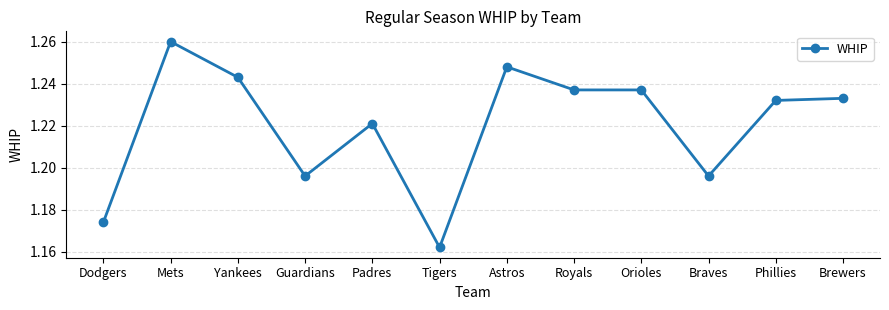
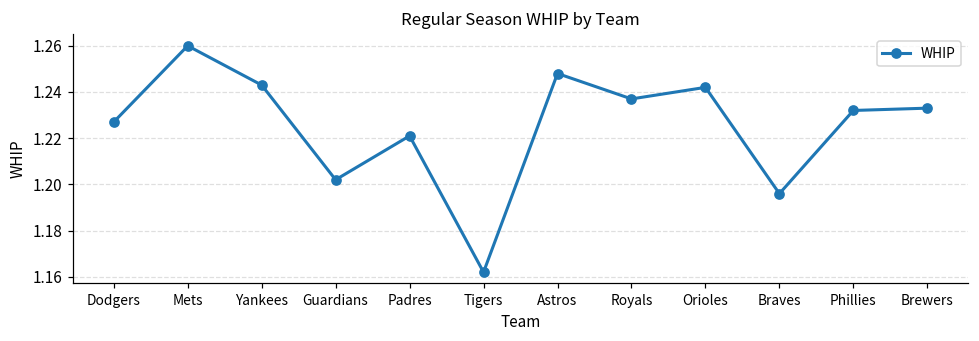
Dodgers: 1.174 -> 1.227
Guardians: 1.196 -> 1.202
Orioles: 1.237 -> 1.242
